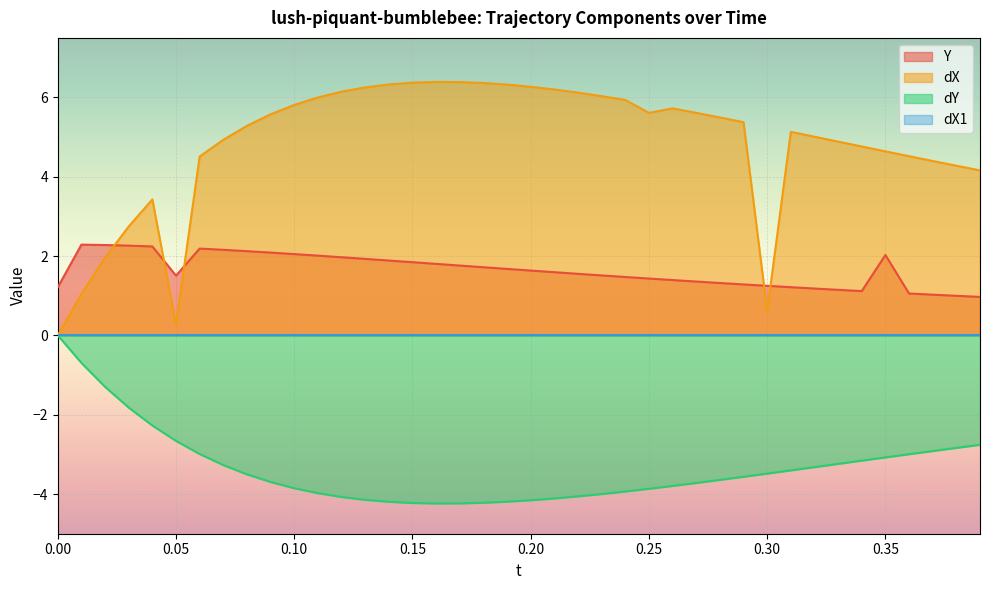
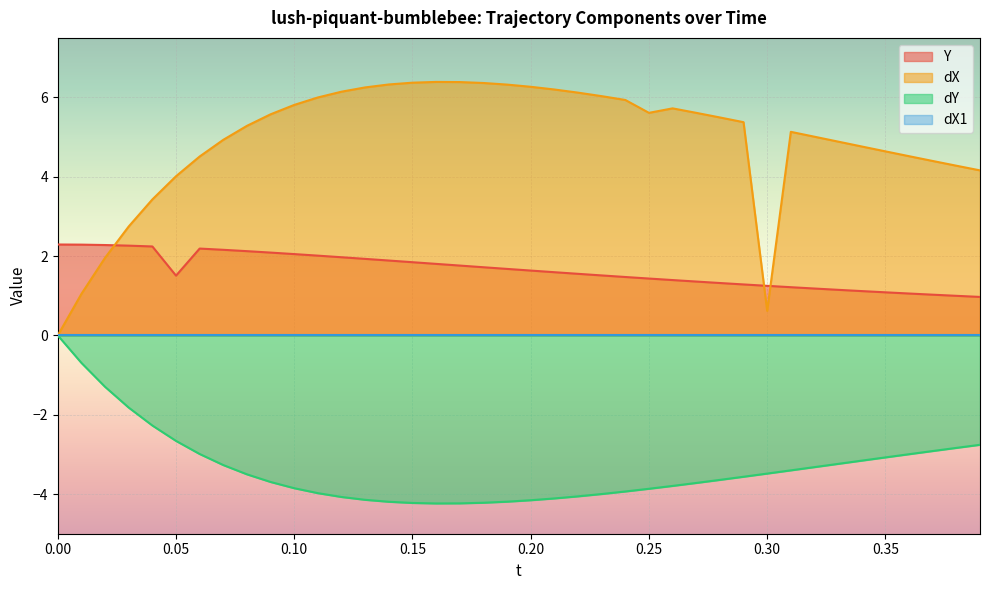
Y, 0.00: 1.2 -> 2.3
dX, 0.05: 0.3 -> 4.0
Y, 0.35: 2.0 -> 1.1
